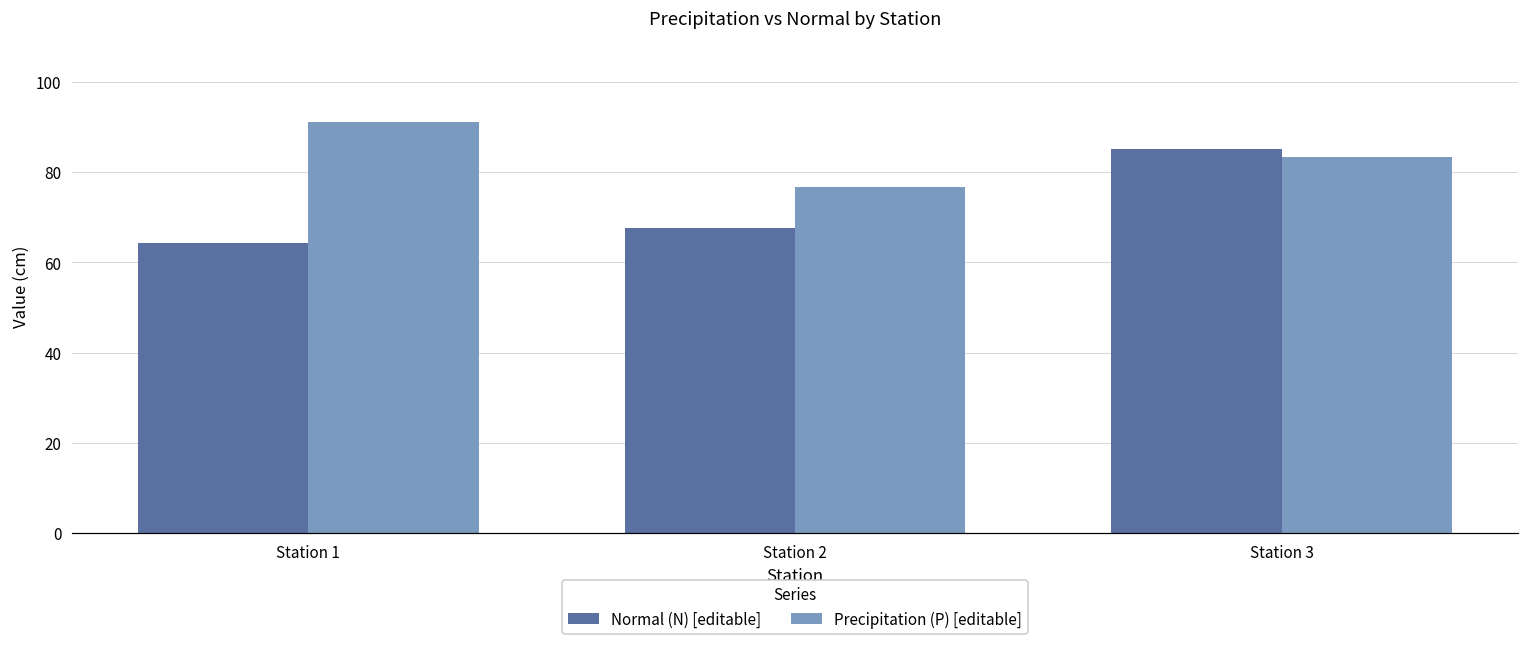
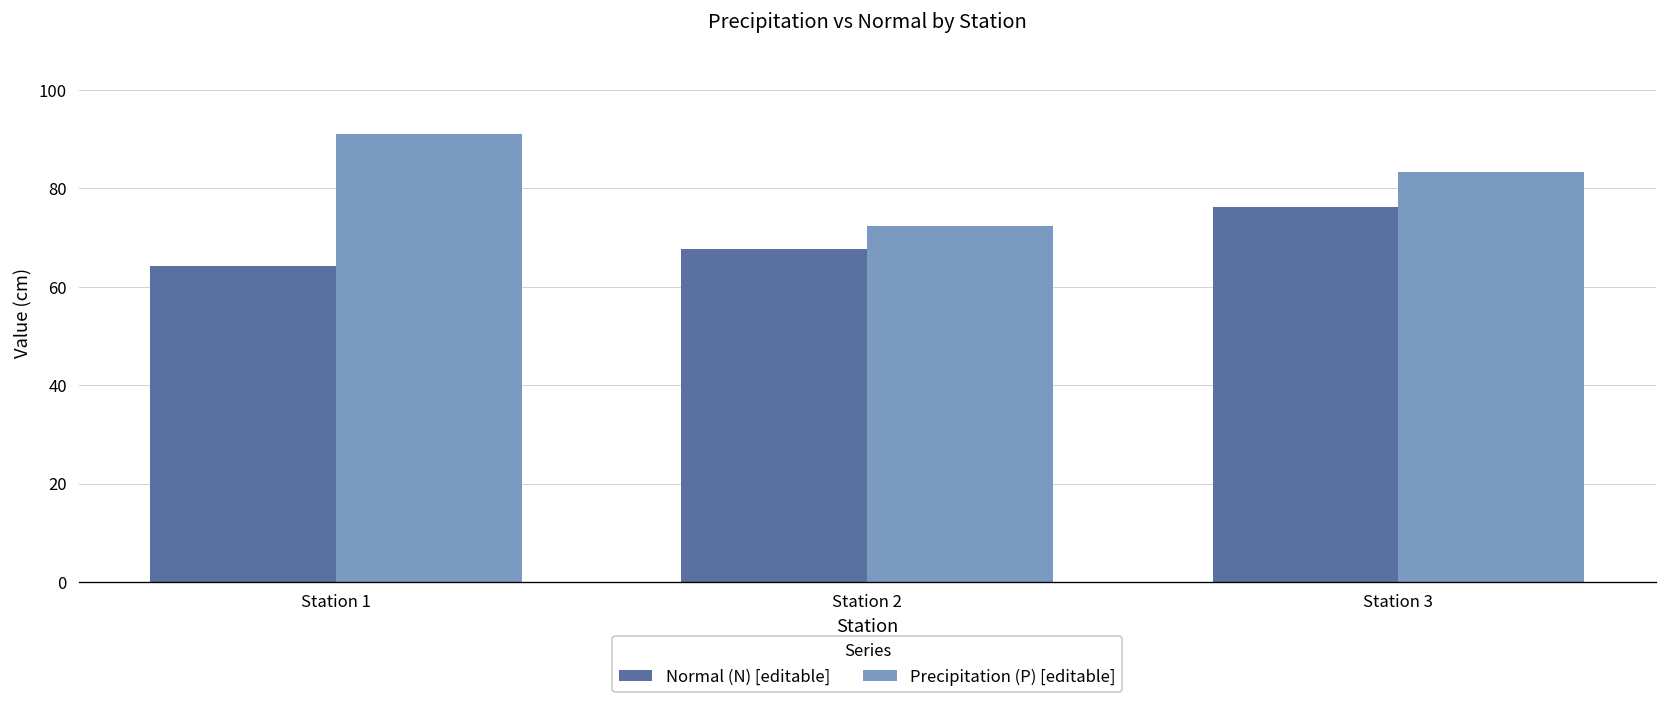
Precipitation (P) [editable], Station 2: 77 -> 72
Normal (N) [editable], Station 3: 85 -> 76
